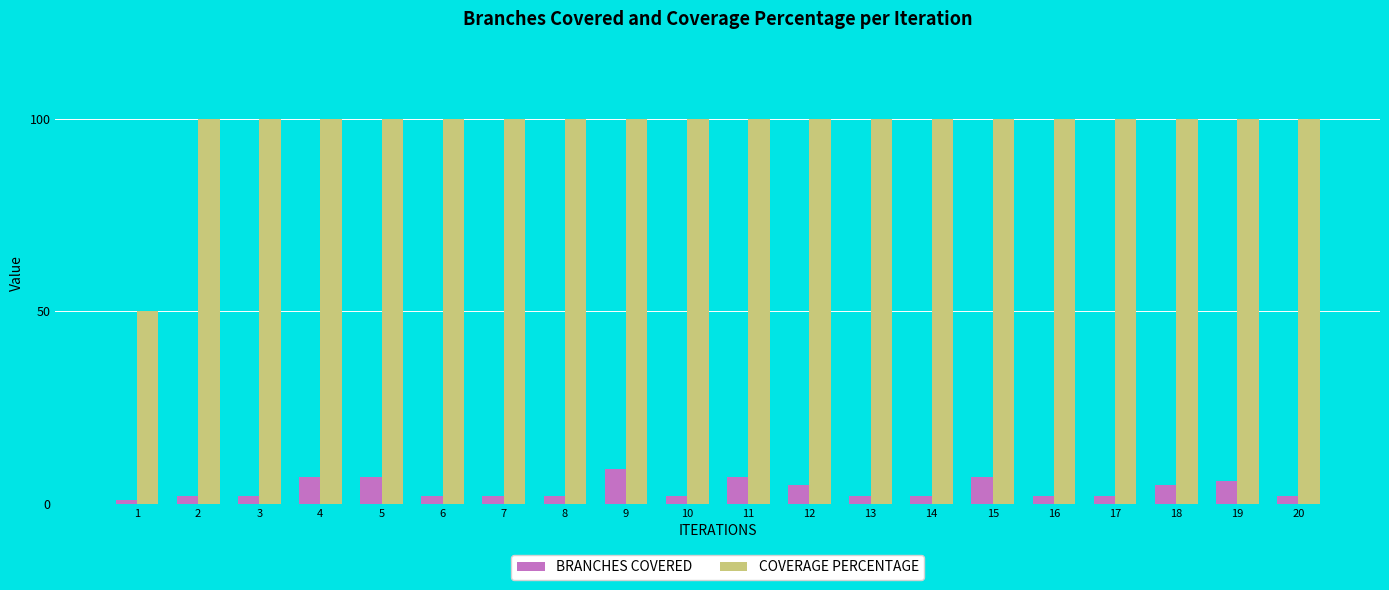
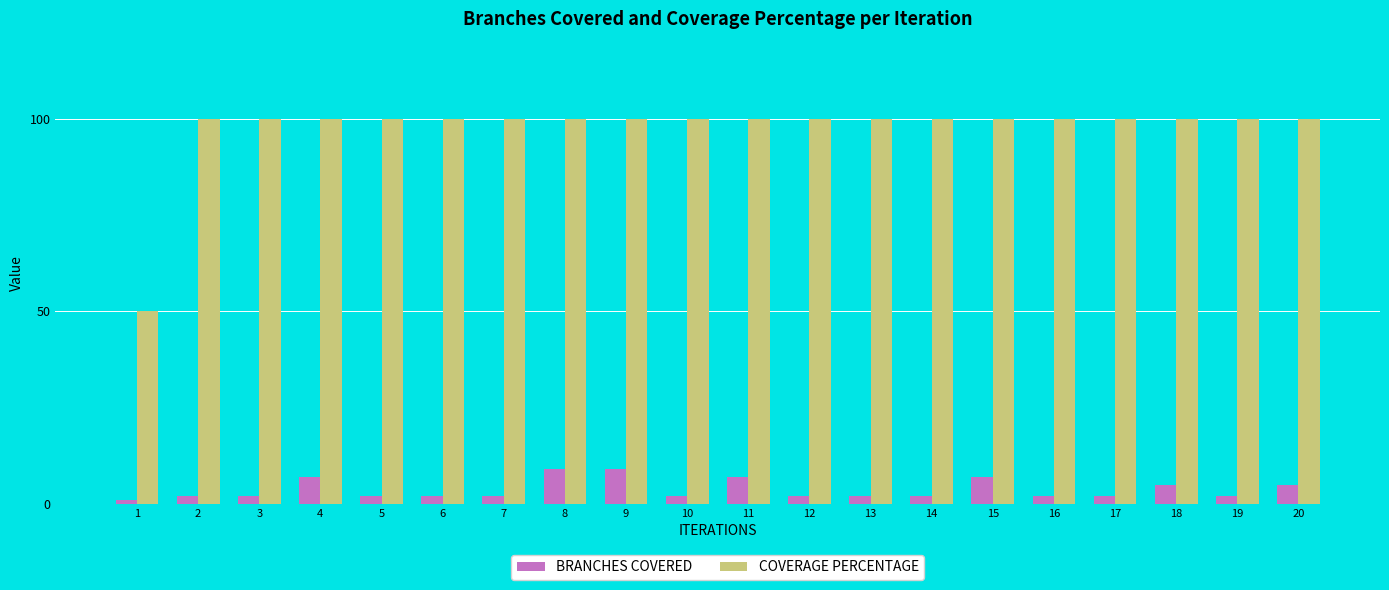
BRANCHES COVERED, 5: 7 -> 2
BRANCHES COVERED, 8: 2 -> 9
BRANCHES COVERED, 12: 5 -> 2
BRANCHES COVERED, 19: 6 -> 2
BRANCHES COVERED, 20: 2 -> 5
